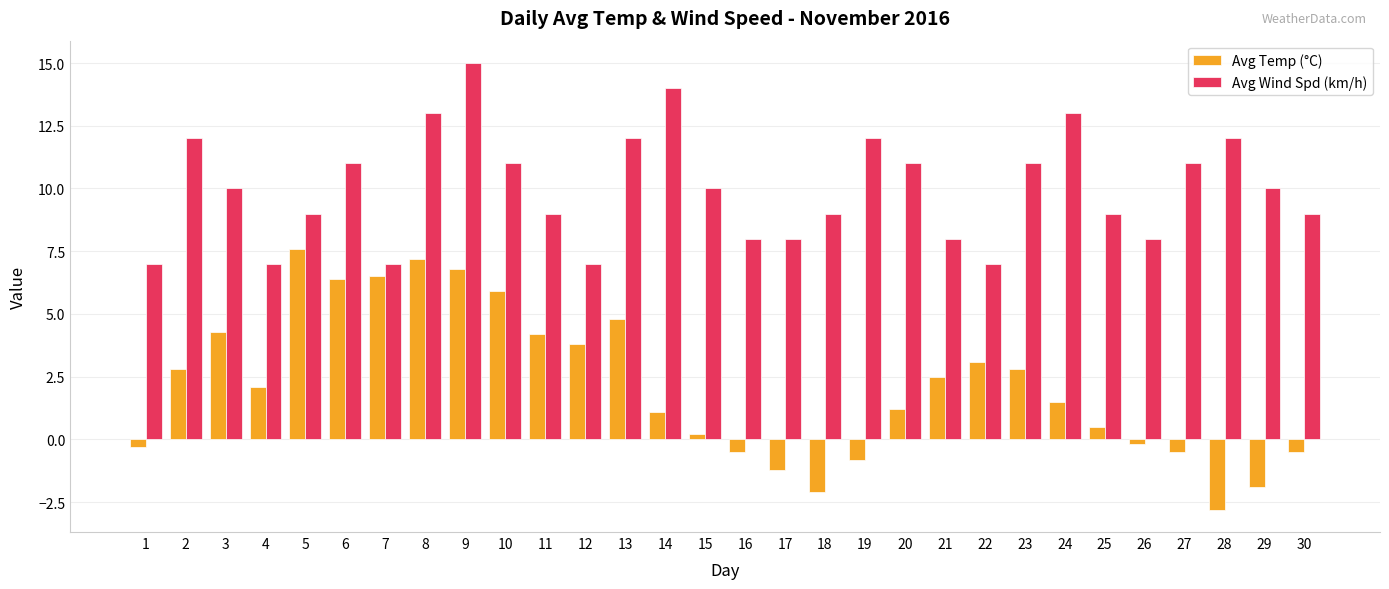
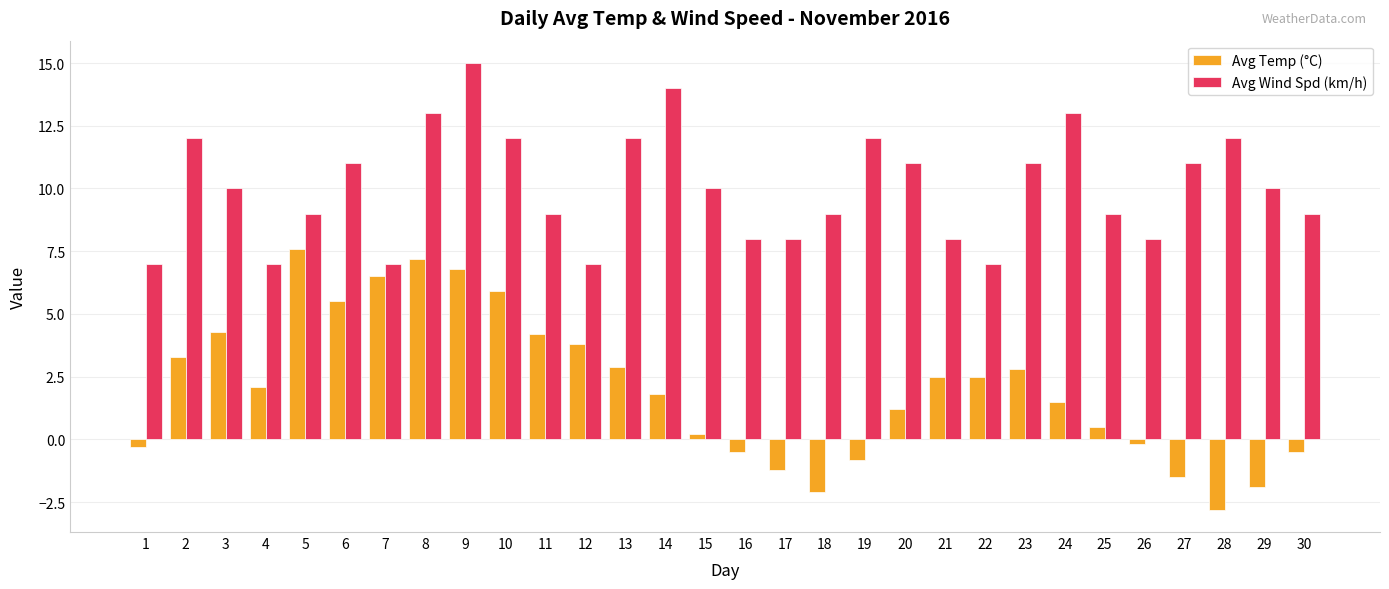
Avg Temp (°C), 2: 2.8 -> 3.3
Avg Temp (°C), 6: 6.4 -> 5.5
Avg Wind Spd (km/h), 10: 11 -> 12
Avg Temp (°C), 13: 4.8 -> 2.9
Avg Temp (°C), 14: 1.1 -> 1.8
Avg Temp (°C), 22: 3.1 -> 2.5
Avg Temp (°C), 27: -0.5 -> -1.5
